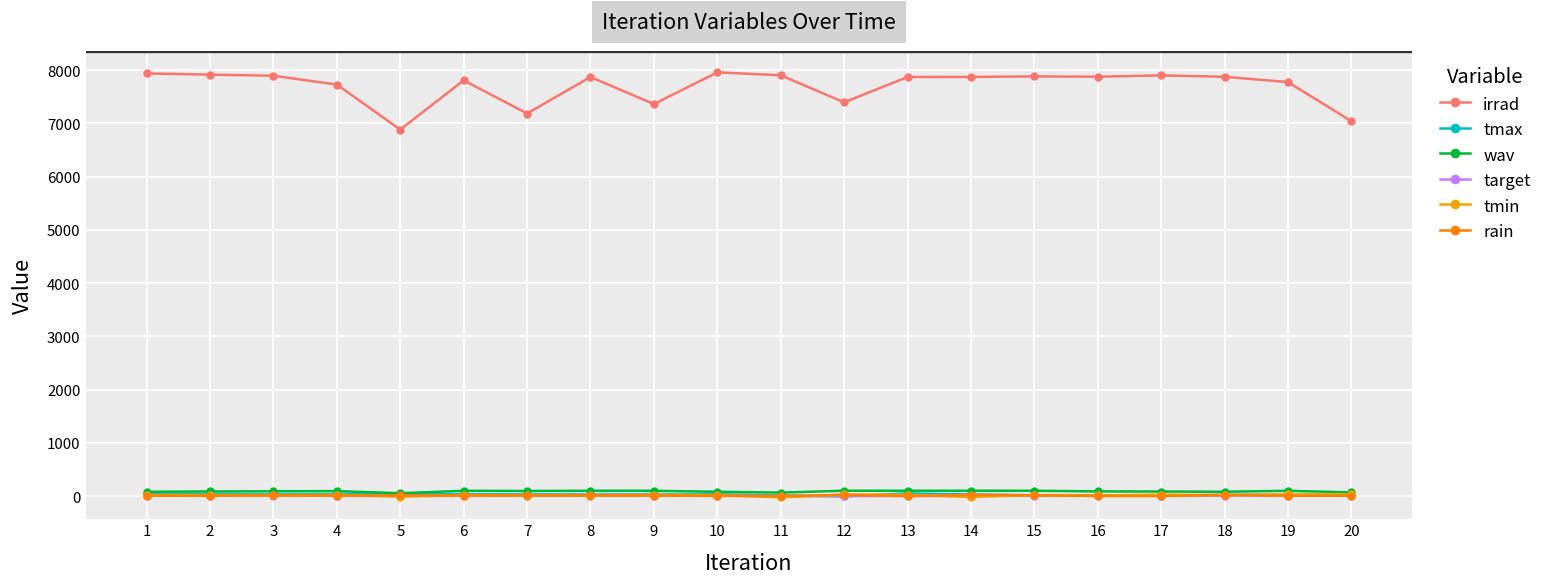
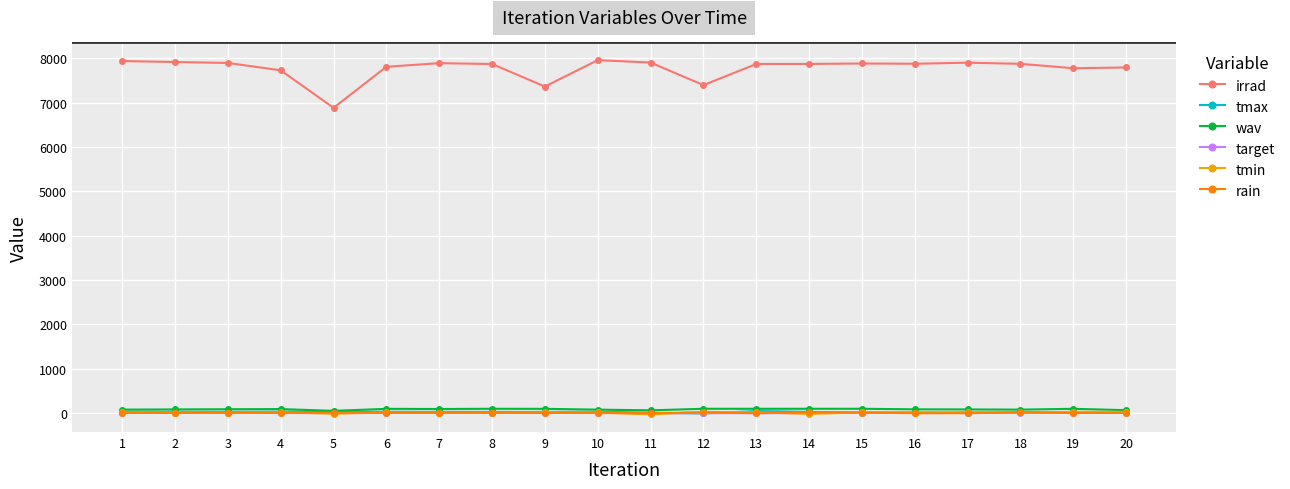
irrad, 7: 7200 -> 7900
irrad, 20: 7000 -> 7800
